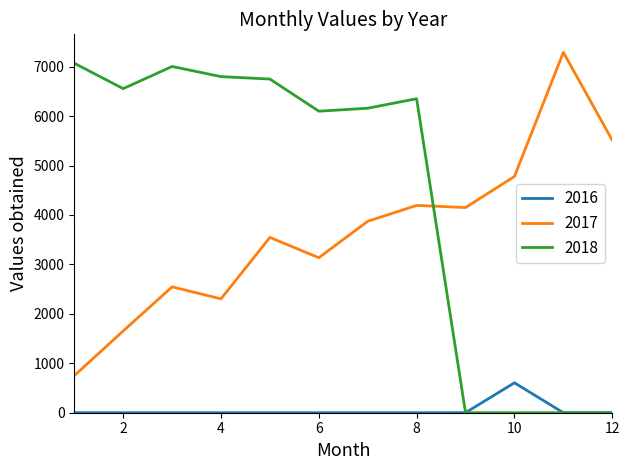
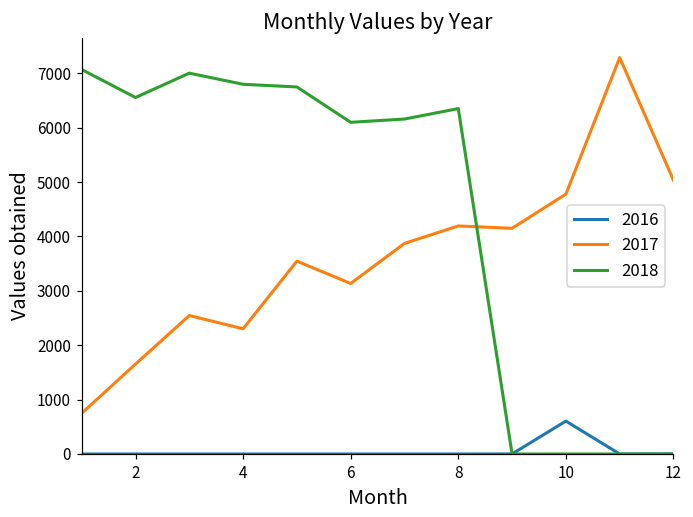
2017, 12: 5500 -> 5000
